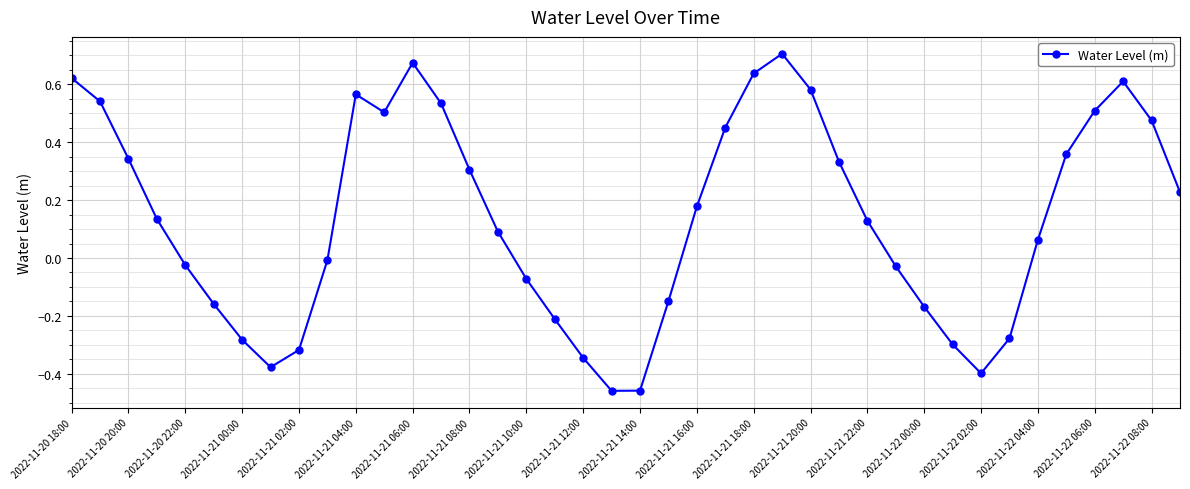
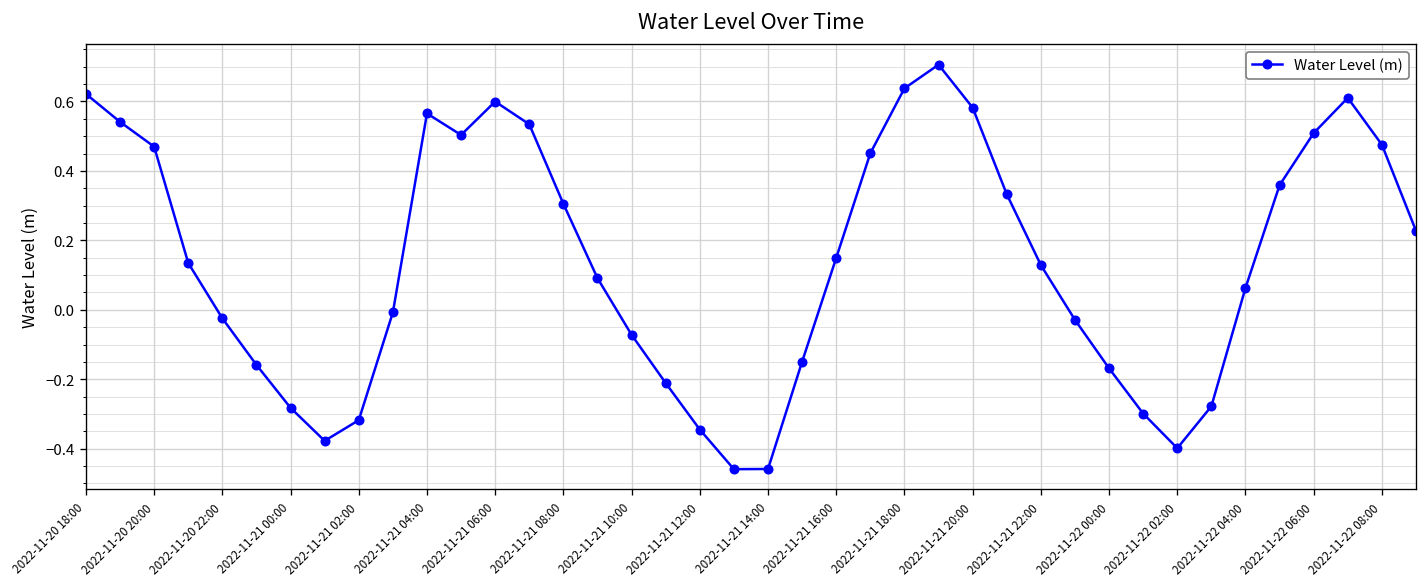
2022-11-20 20:00: 0.34 -> 0.47
2022-11-21 06:00: 0.67 -> 0.60
2022-11-21 16:00: 0.18 -> 0.15
